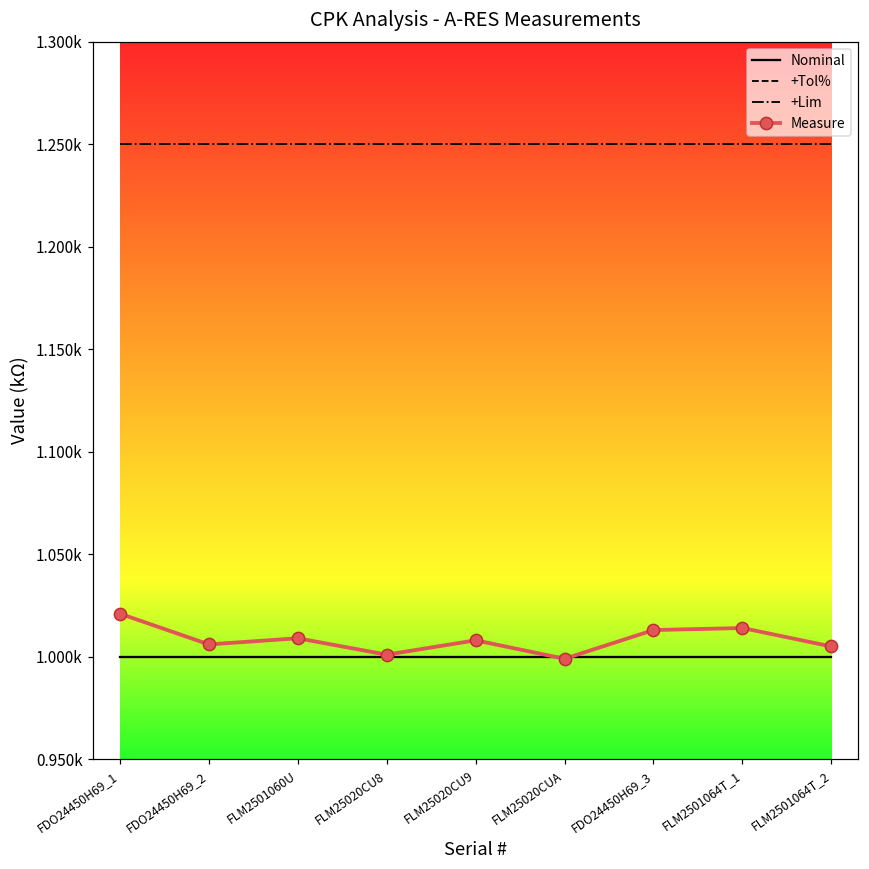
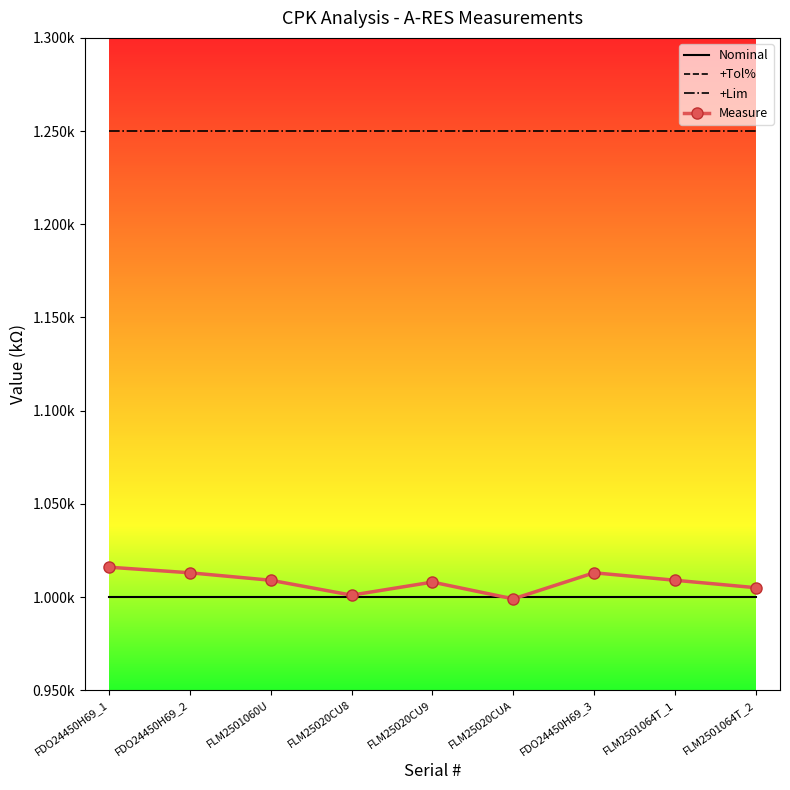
Measure, FDO24450H69_1: 1021 -> 1016
Measure, FDO24450H69_2: 1006 -> 1013
Measure, FLM2501064T_1: 1014 -> 1009
